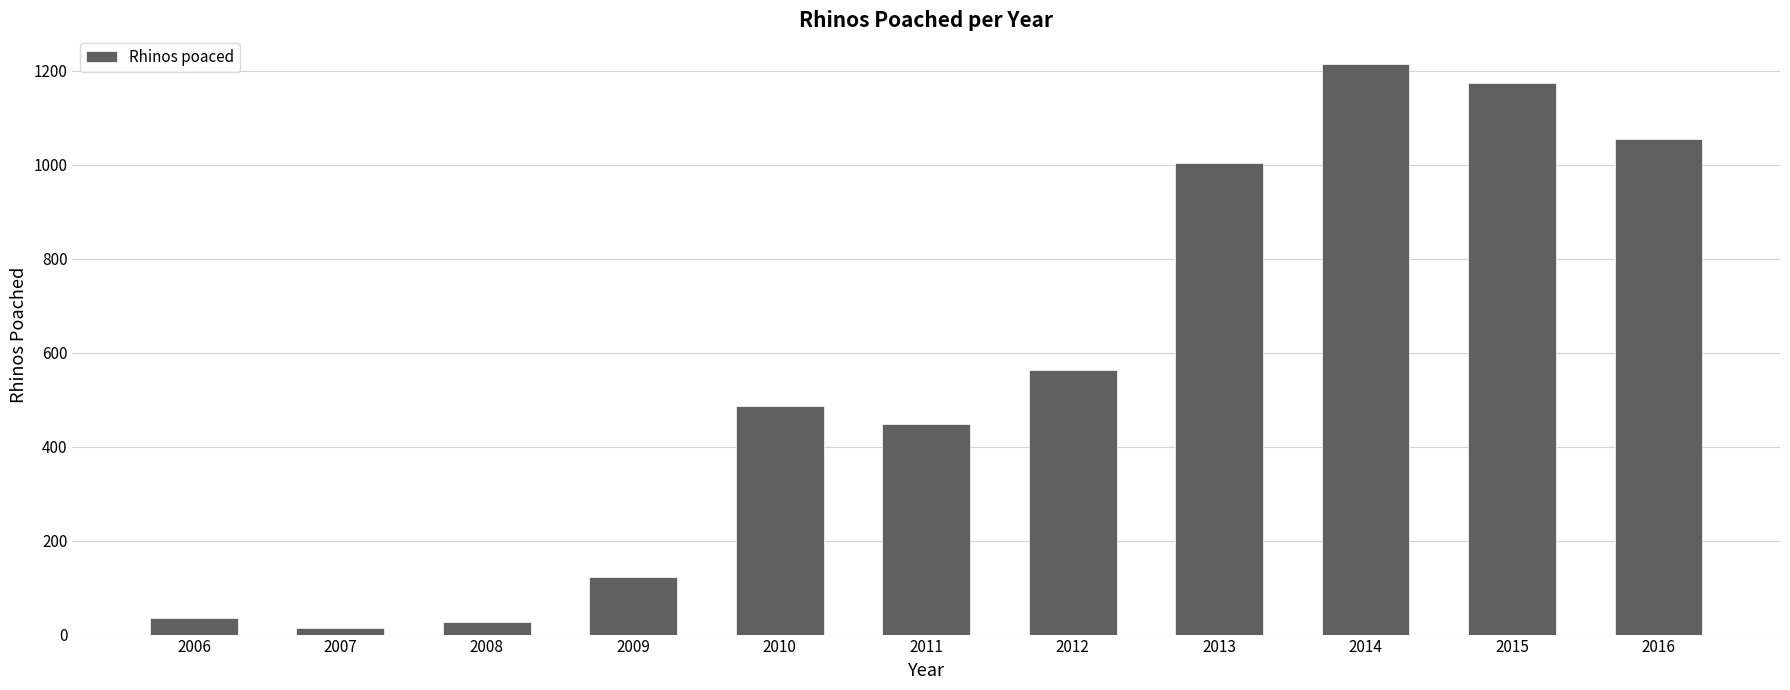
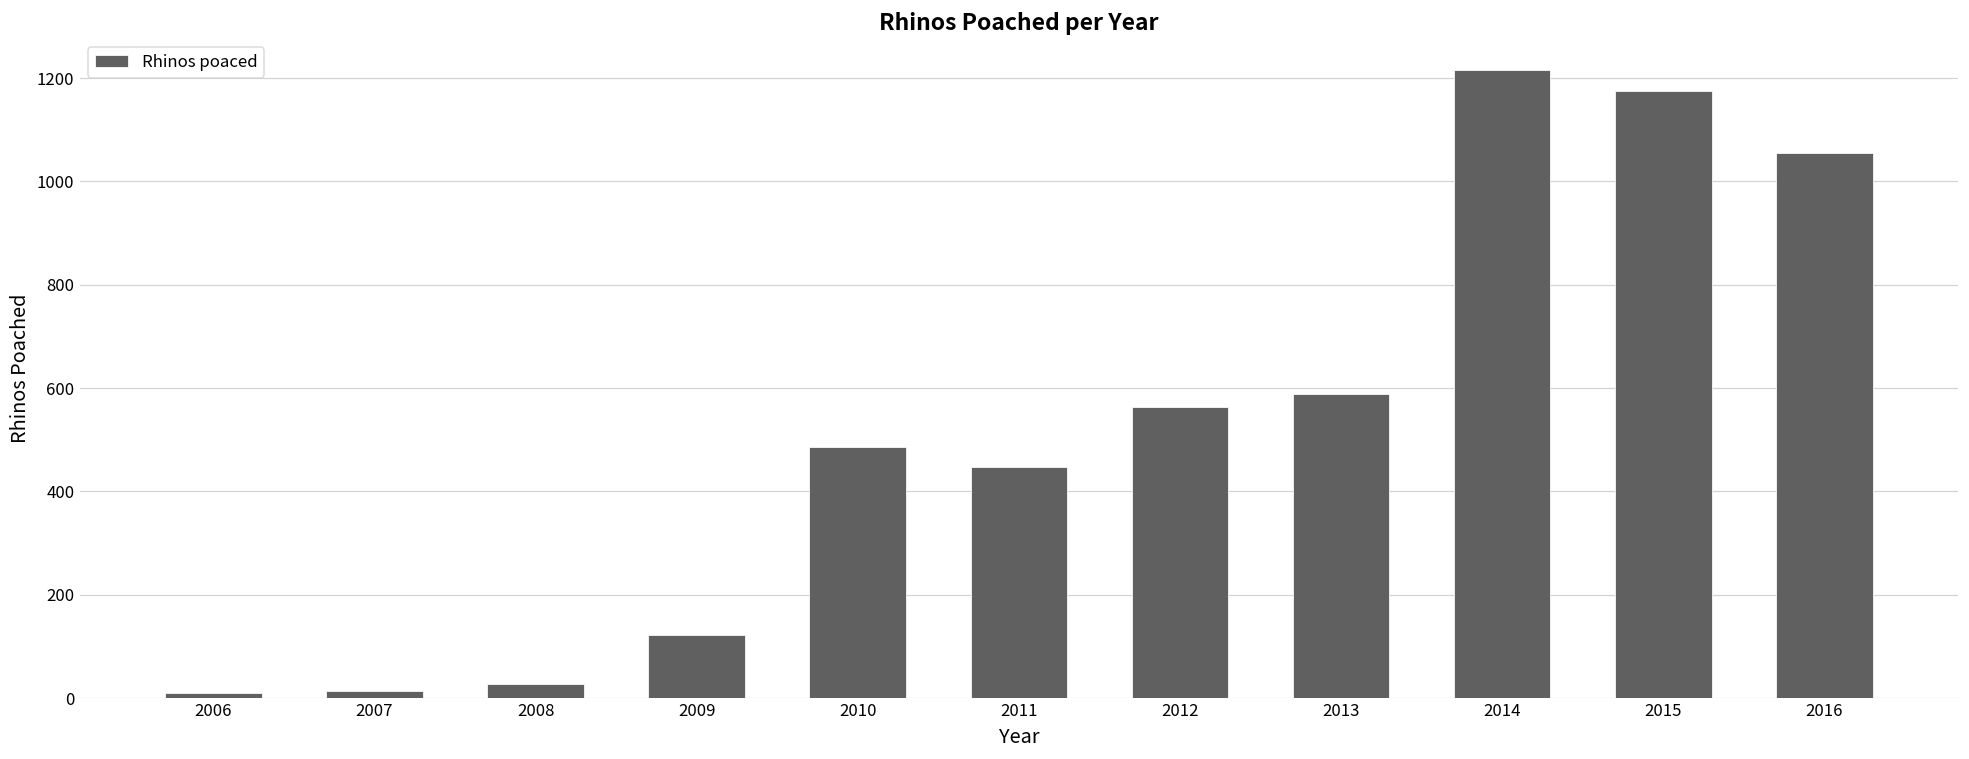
2006: 40 -> 10
2013: 1000 -> 590
